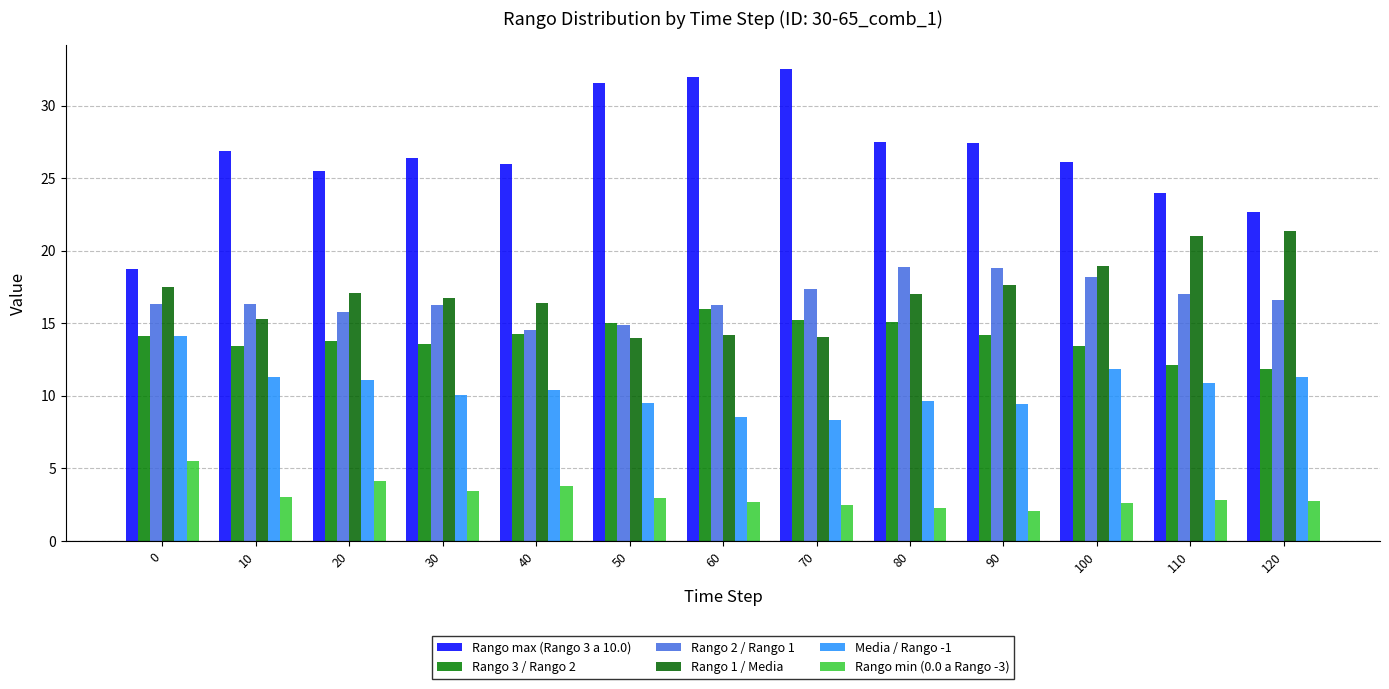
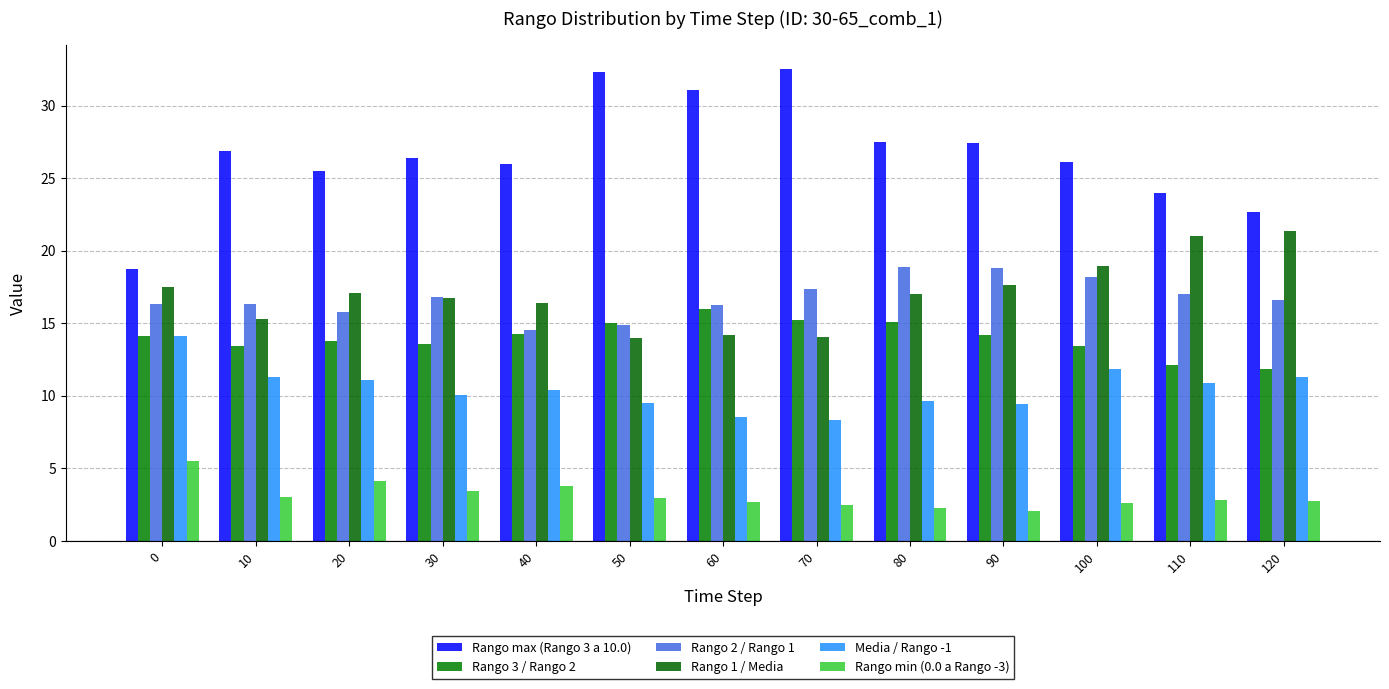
Rango 2 / Rango 1, 30: 16.2 -> 16.8
Rango max (Rango 3 a 10.0), 50: 31.5 -> 32.3
Rango max (Rango 3 a 10.0), 60: 32.0 -> 31.1
